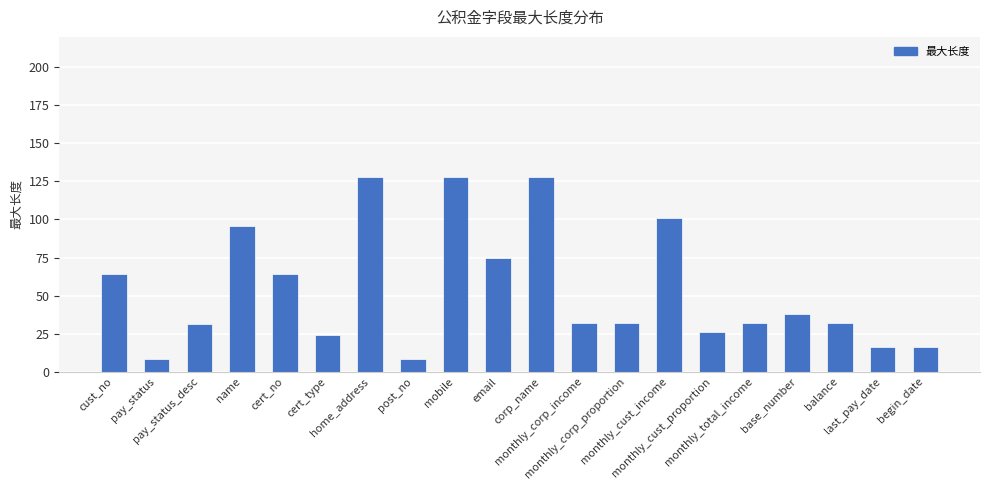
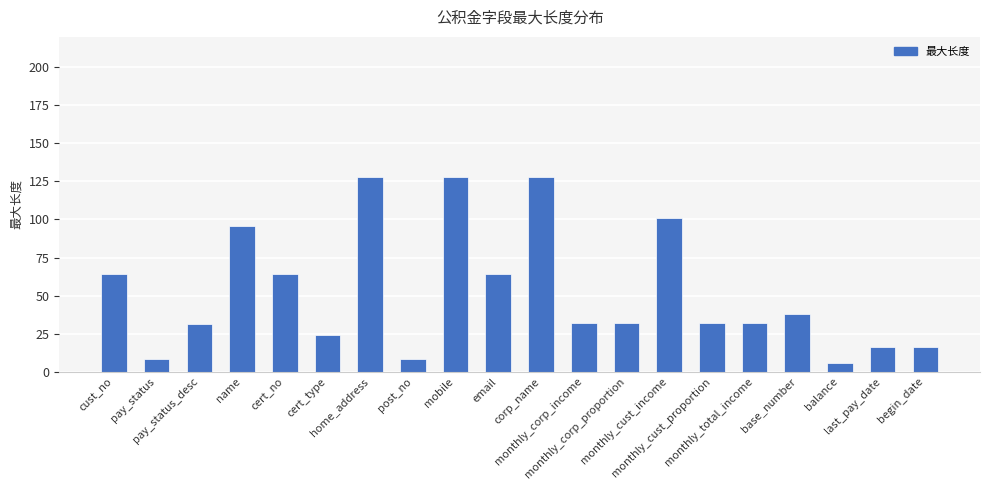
email: 75 -> 64
monthly_cust_proportion: 26 -> 32
balance: 32 -> 6
